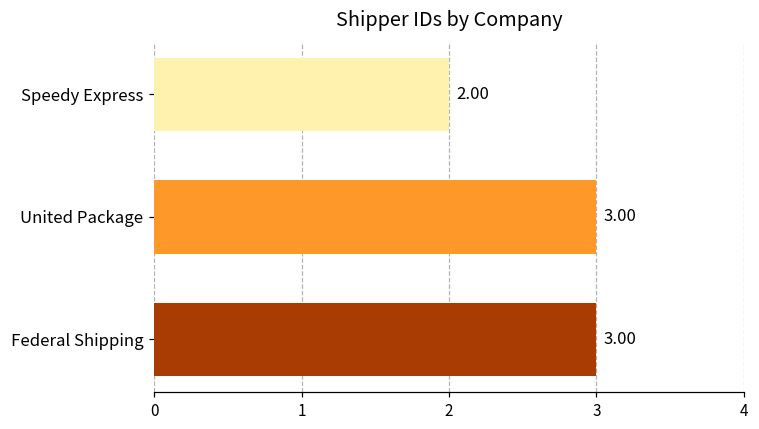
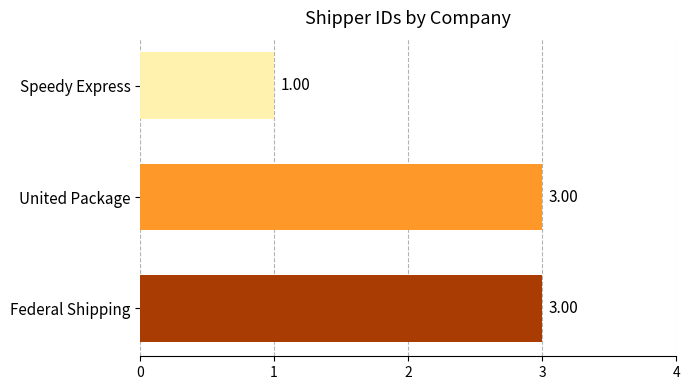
Speedy Express: 2.00 -> 1.00
